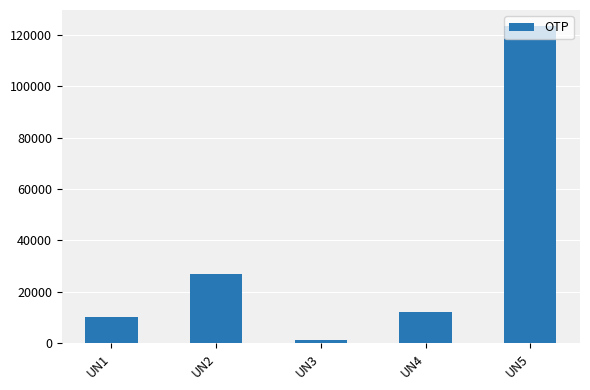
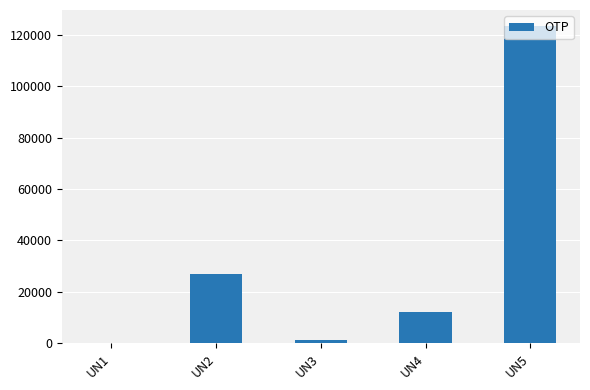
UN1: 10000 -> 0
